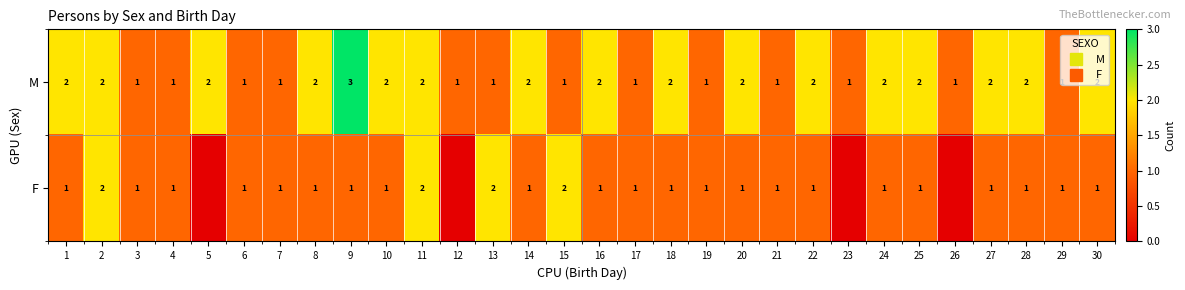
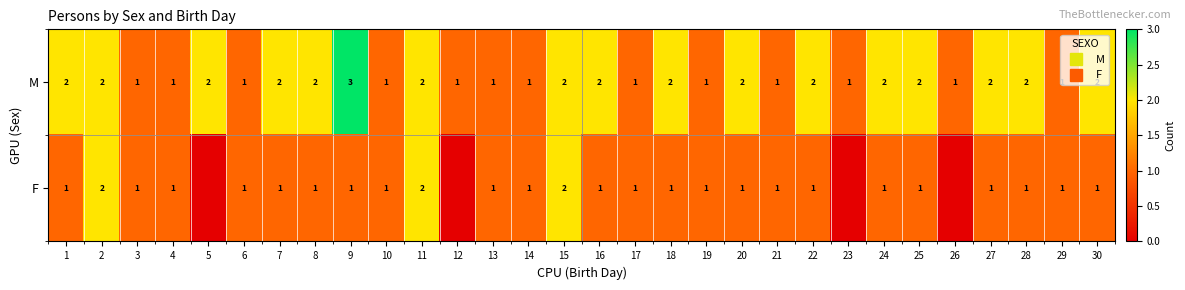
M, 7: 1 -> 2
M, 10: 2 -> 1
M, 14: 2 -> 1
M, 15: 1 -> 2
F, 13: 2 -> 1
